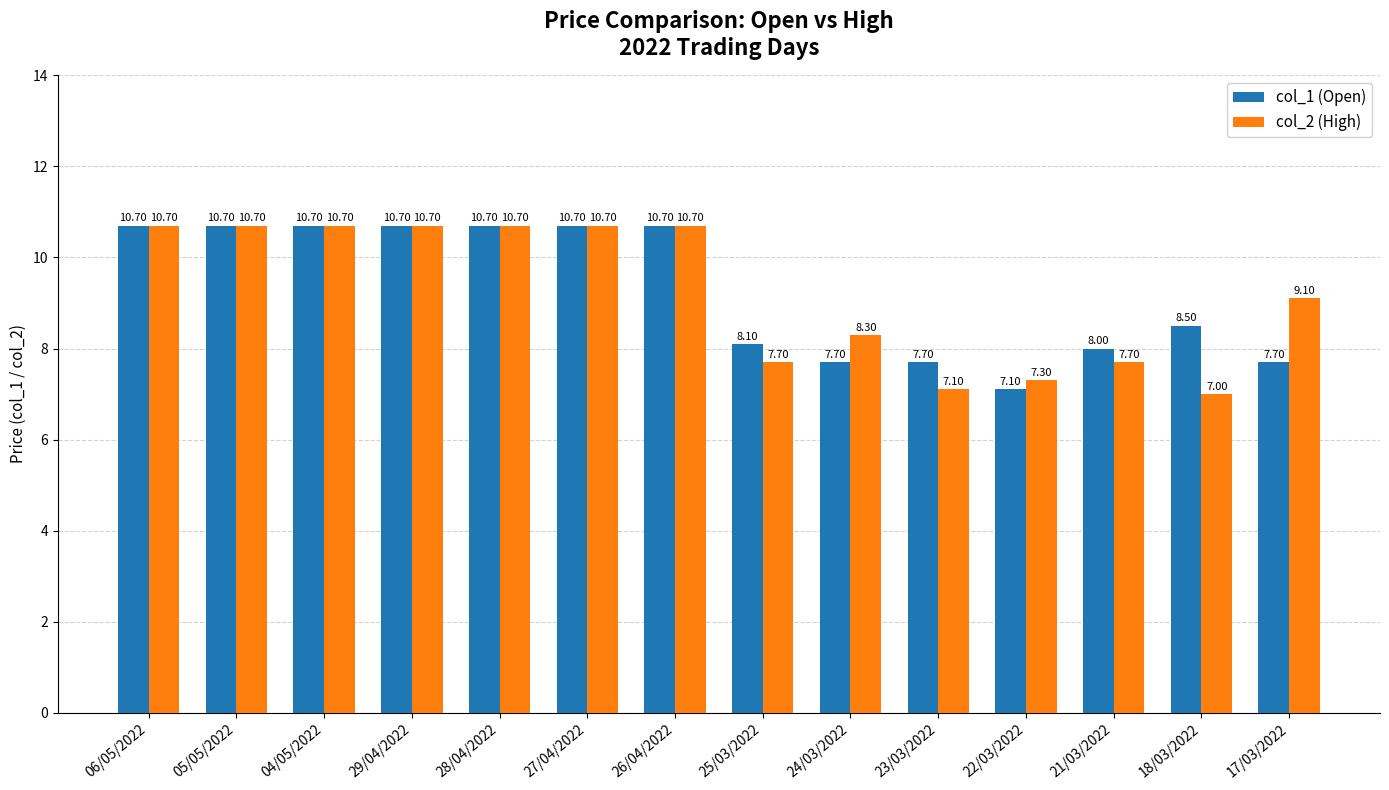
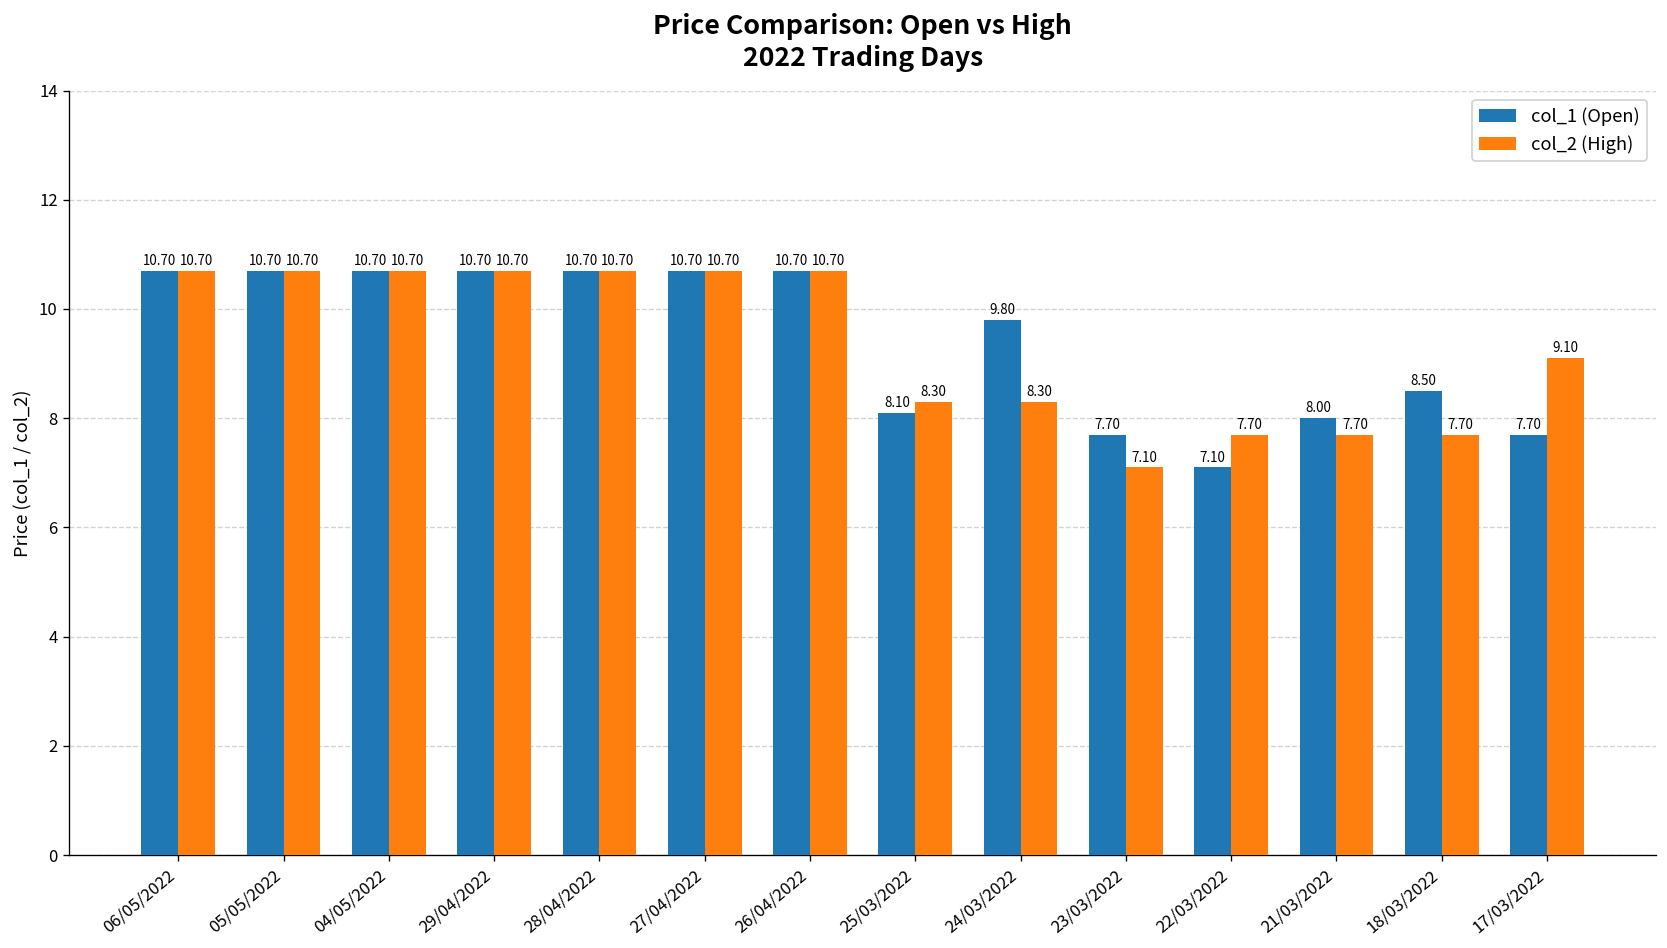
col_2 (High), 25/03/2022: 7.70 -> 8.30
col_1 (Open), 24/03/2022: 7.70 -> 9.80
col_2 (High), 22/03/2022: 7.30 -> 7.70
col_2 (High), 18/03/2022: 7.00 -> 7.70
